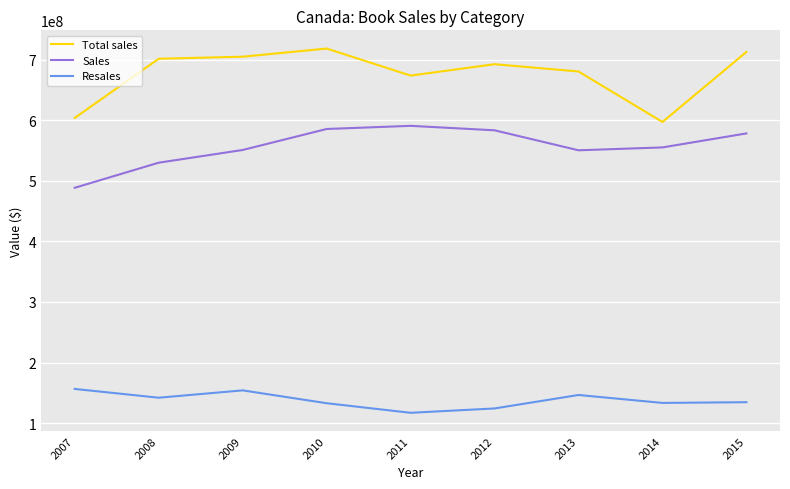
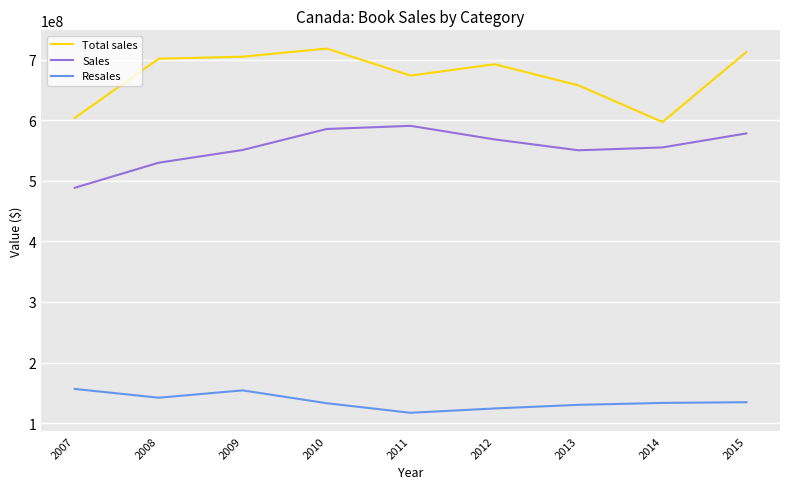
Sales, 2012: 580000000 -> 570000000
Total sales, 2013: 680000000 -> 660000000
Resales, 2013: 150000000 -> 130000000
